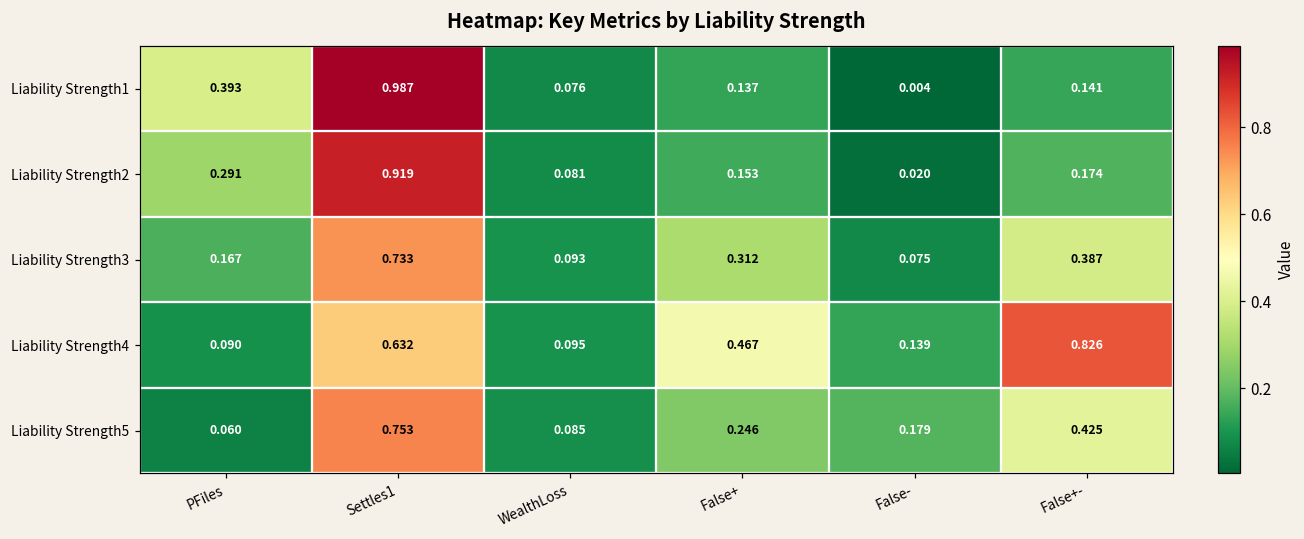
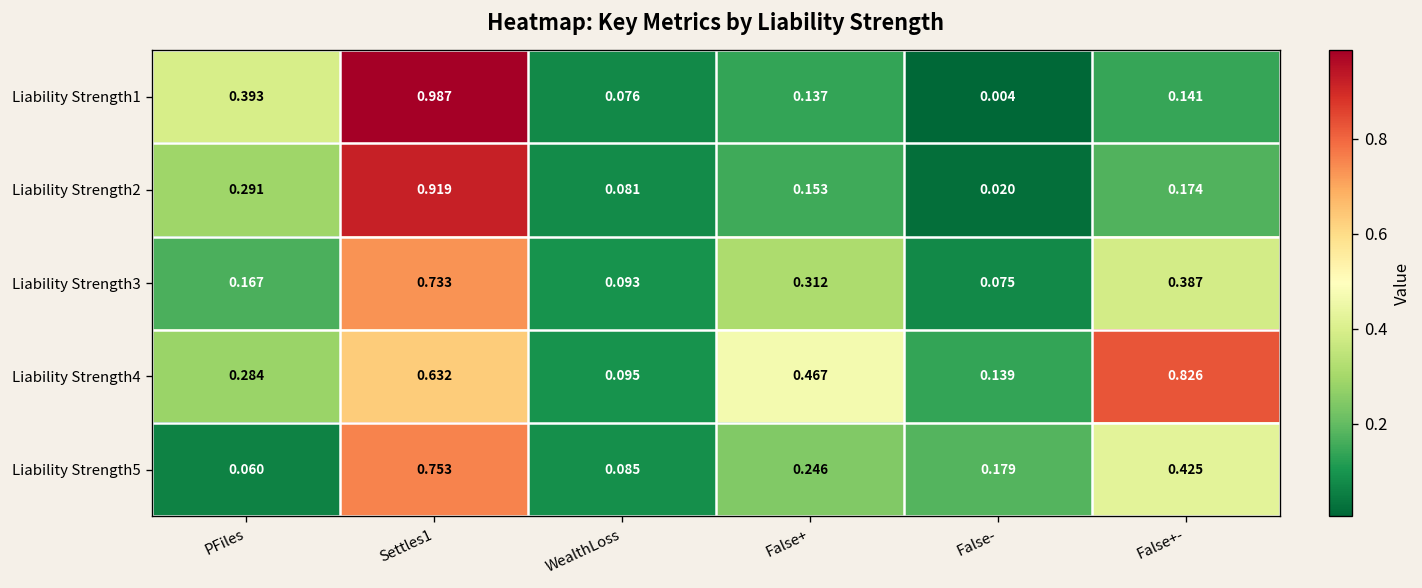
Liability Strength4, PFiles: 0.090 -> 0.284
